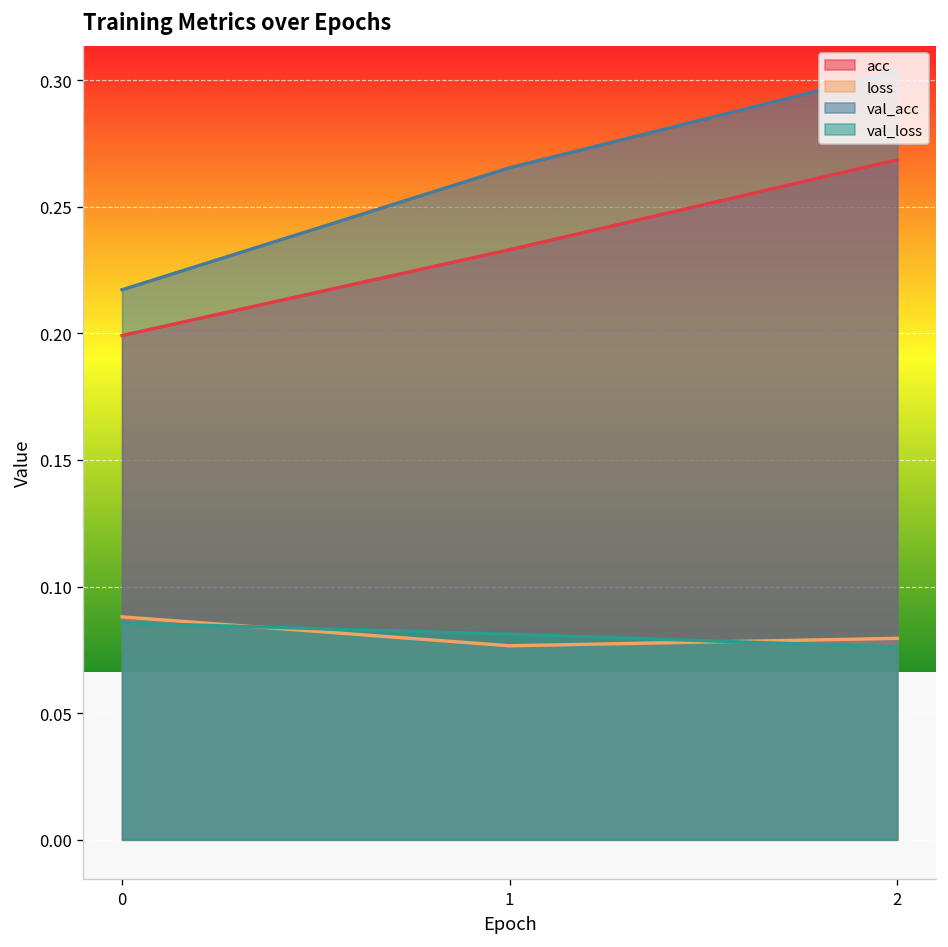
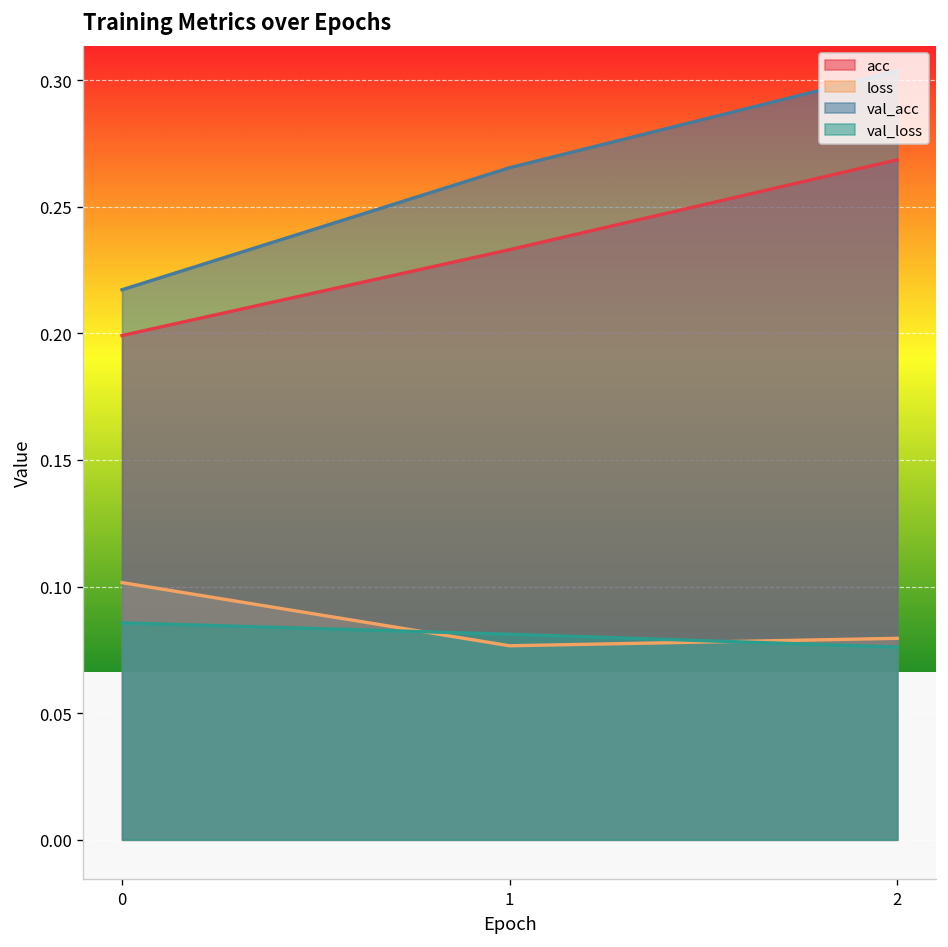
loss, 0: 0.088 -> 0.102
